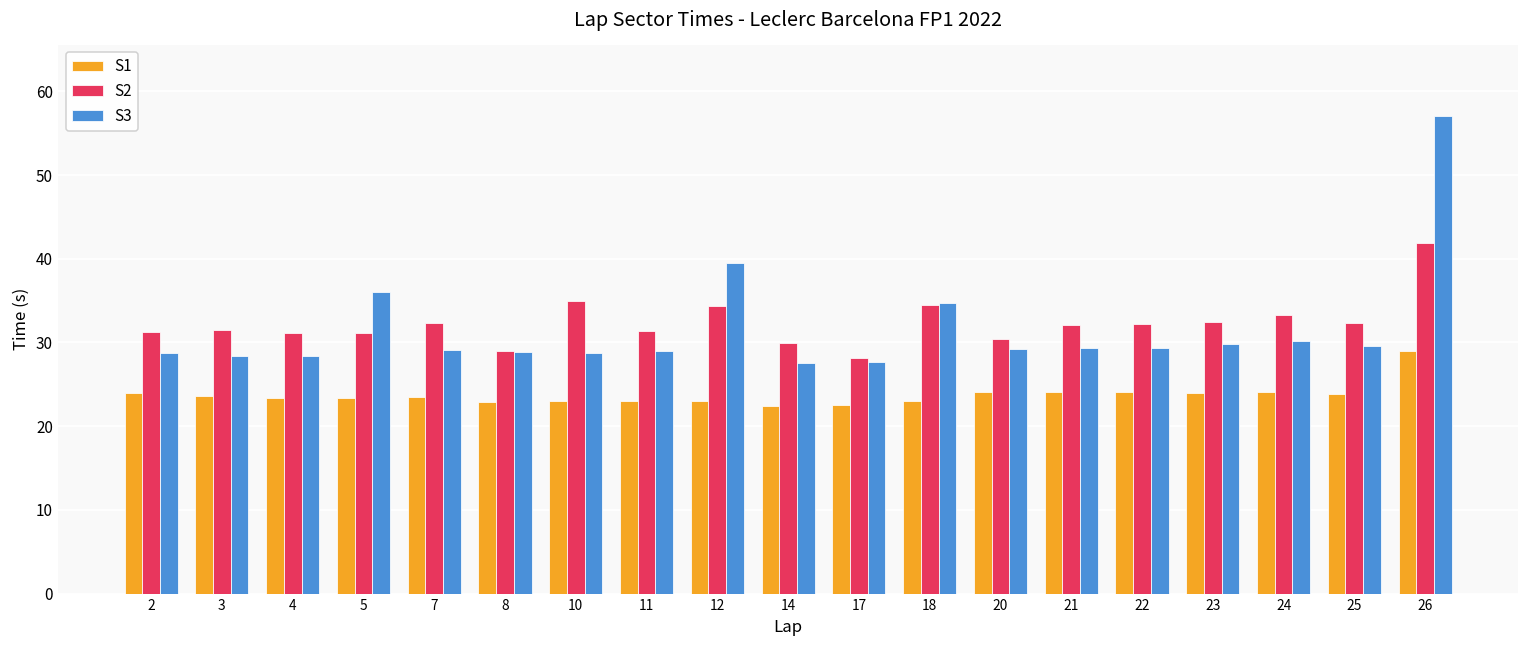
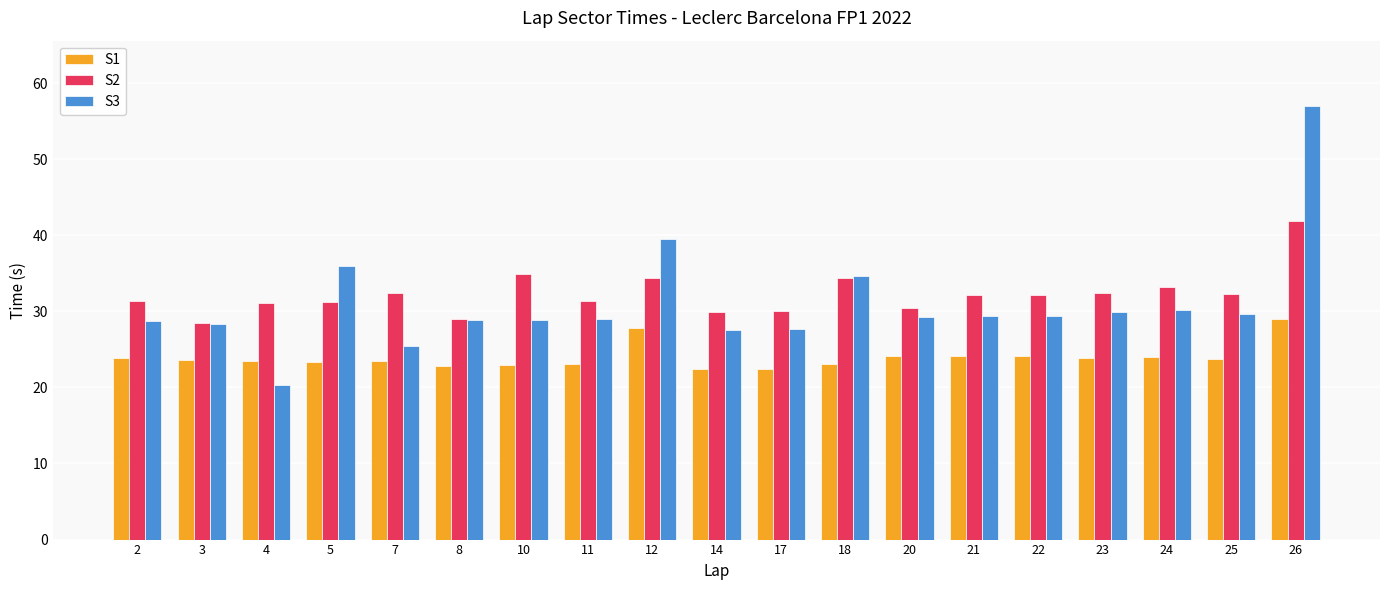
S2, 3: 31 -> 29
S3, 4: 28 -> 20
S3, 7: 29 -> 26
S1, 12: 23 -> 28
S2, 17: 28 -> 30
